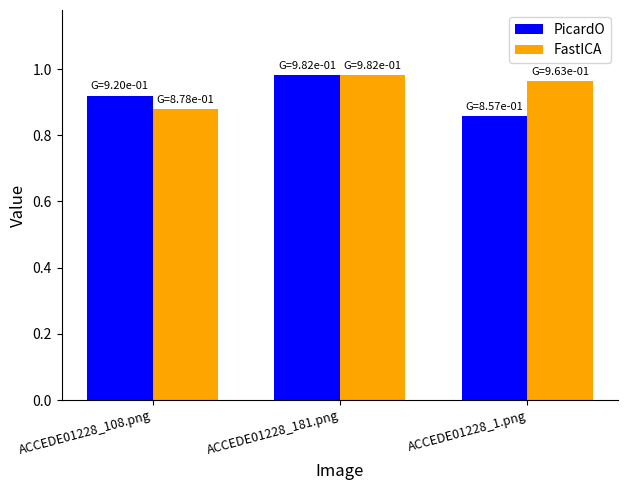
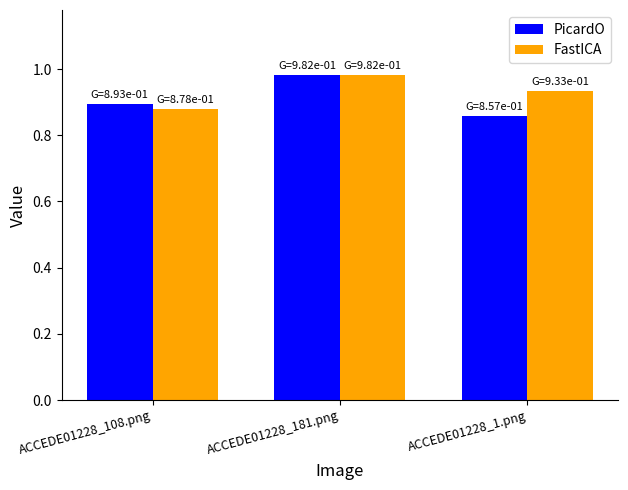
PicardO, ACCEDE01228_108.png: 9.20e-01 -> 8.93e-01
FastICA, ACCEDE01228_1.png: 9.63e-01 -> 9.33e-01
